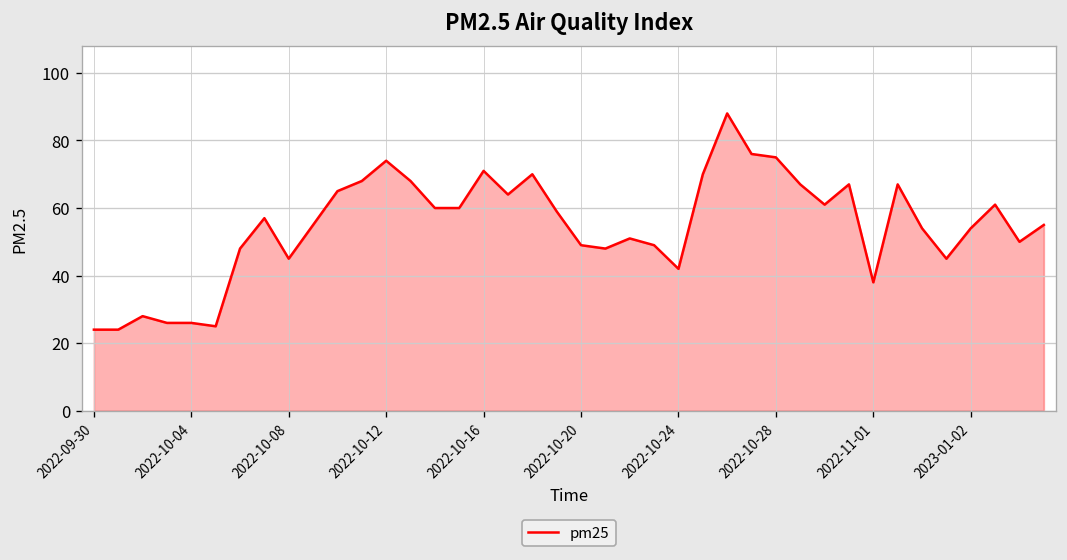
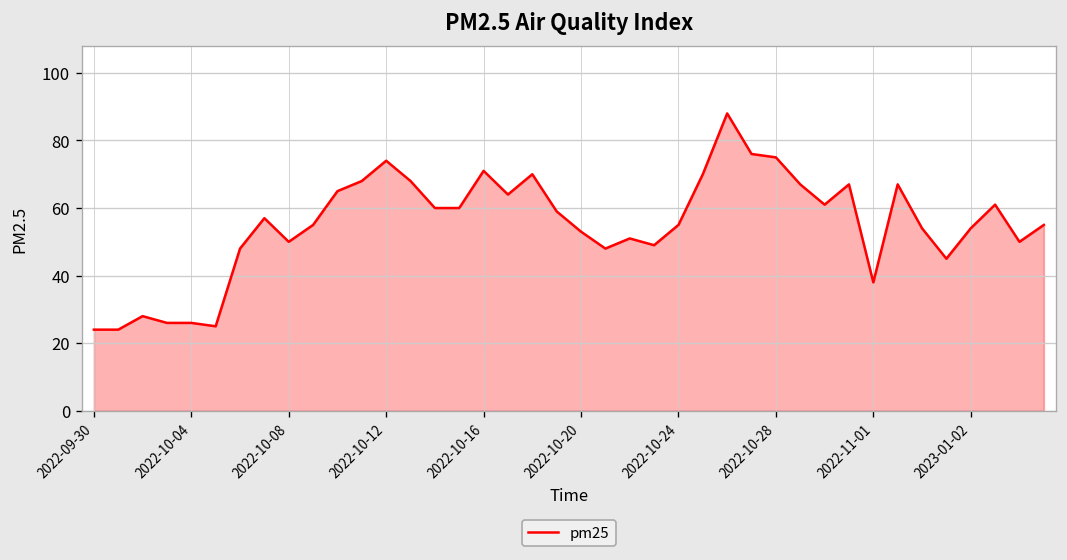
2022-10-08: 45 -> 50
2022-10-20: 49 -> 53
2022-10-24: 42 -> 55
